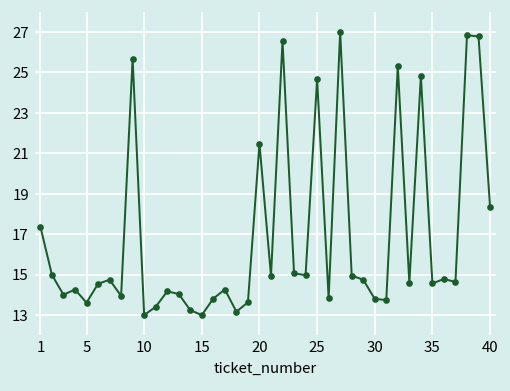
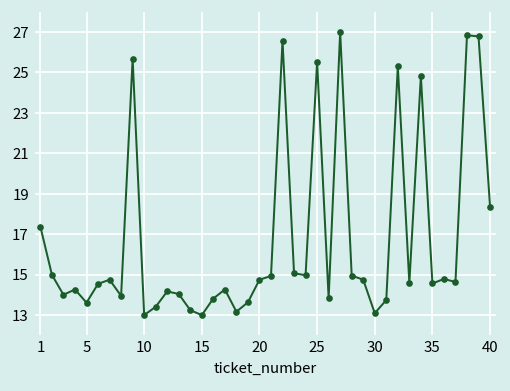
20: 21.5 -> 14.7
25: 24.7 -> 25.5
30: 13.8 -> 13.1
